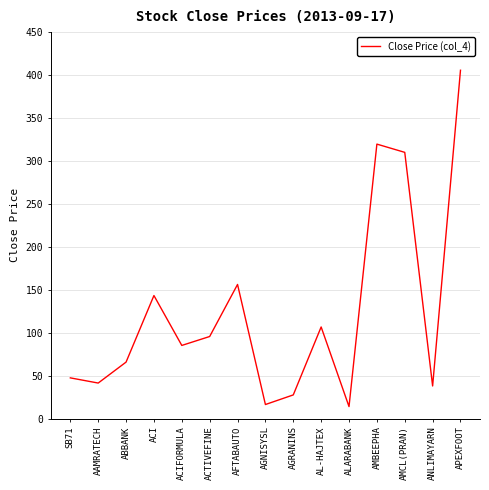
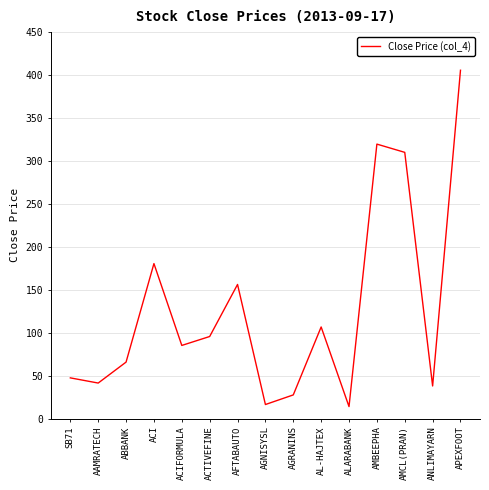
ACI: 140 -> 180
